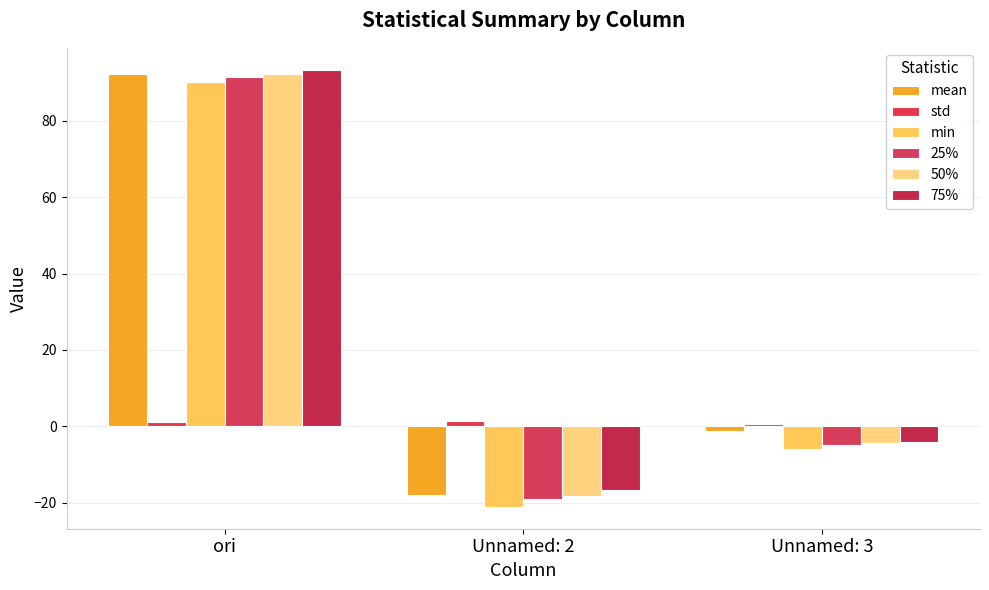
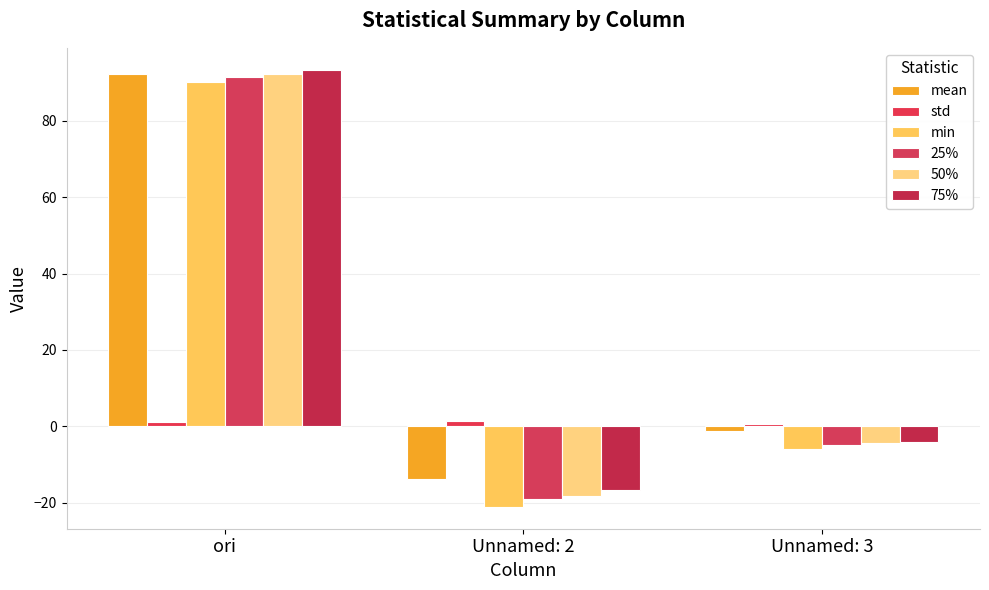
mean, Unnamed: 2: -18 -> -14
